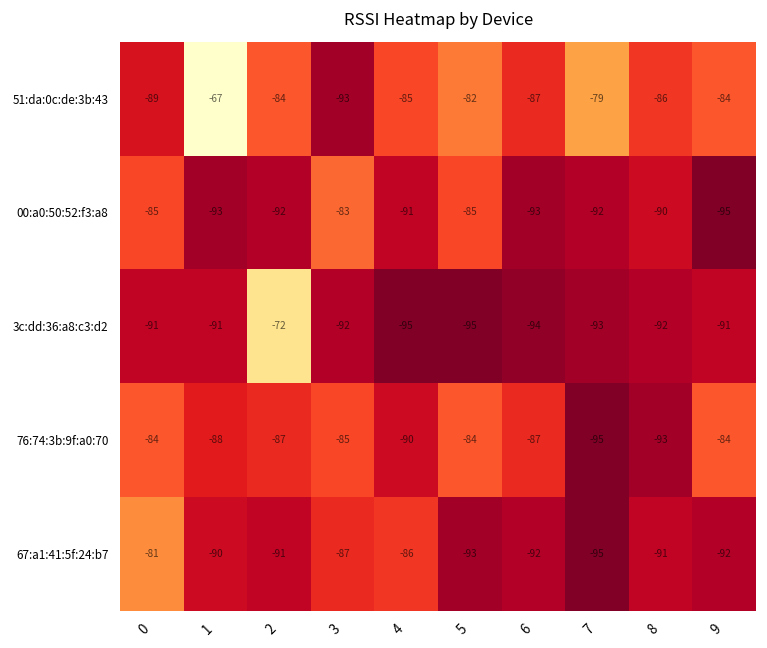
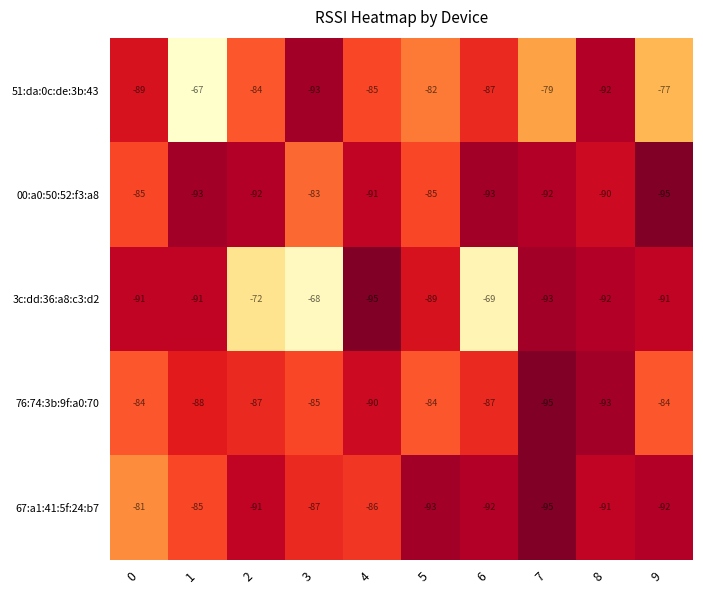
51:da:0c:de:3b:43, 8: -86 -> -92
51:da:0c:de:3b:43, 9: -84 -> -77
3c:dd:36:a8:c3:d2, 3: -92 -> -68
3c:dd:36:a8:c3:d2, 5: -95 -> -89
3c:dd:36:a8:c3:d2, 6: -94 -> -69
67:a1:41:5f:24:b7, 1: -90 -> -85
